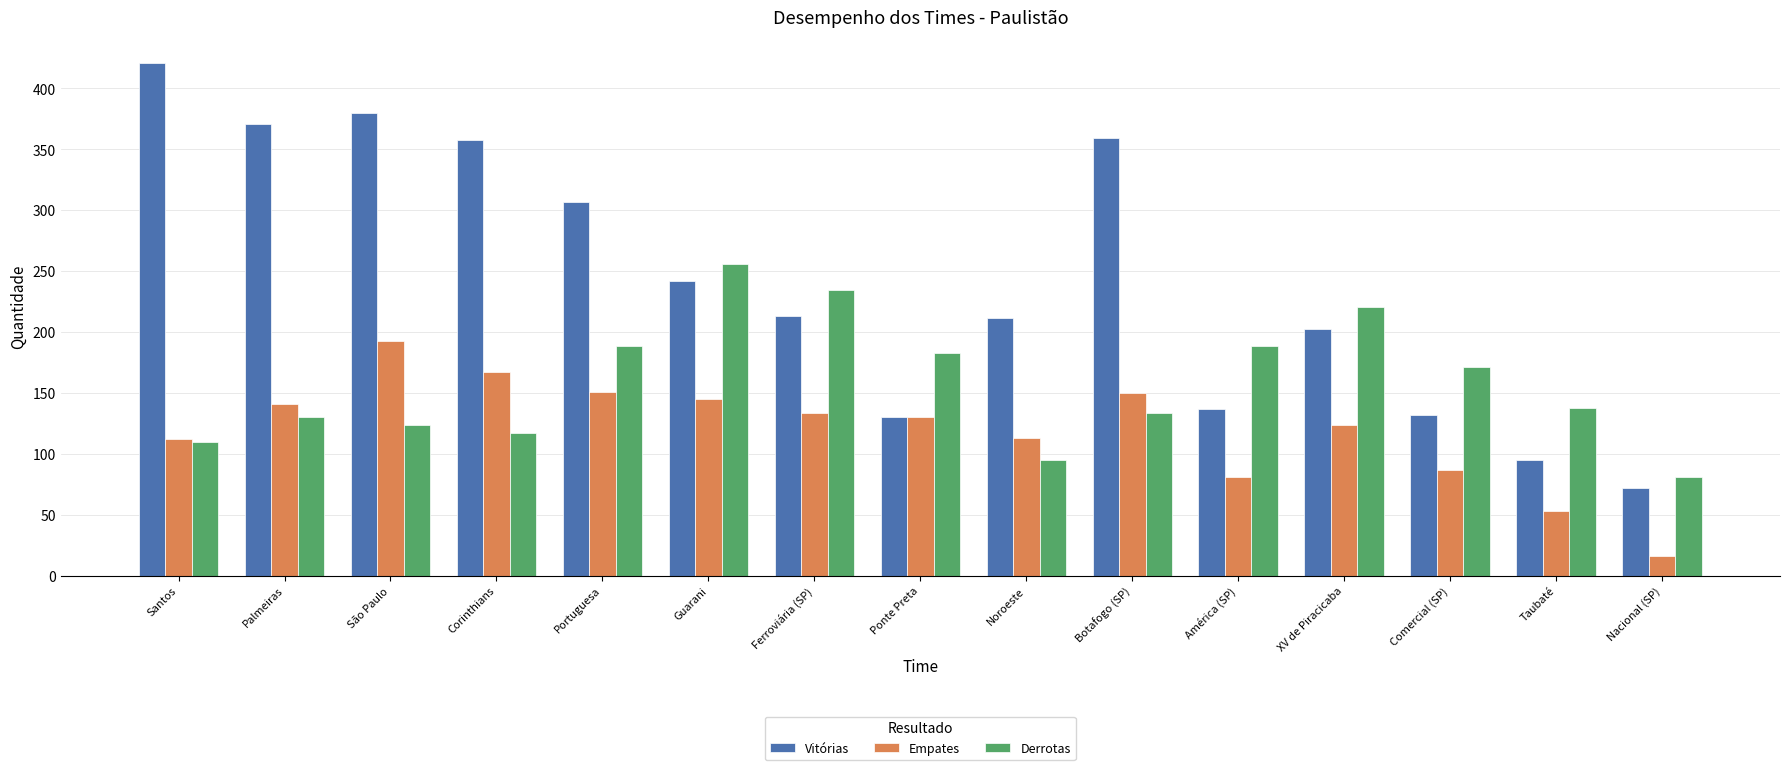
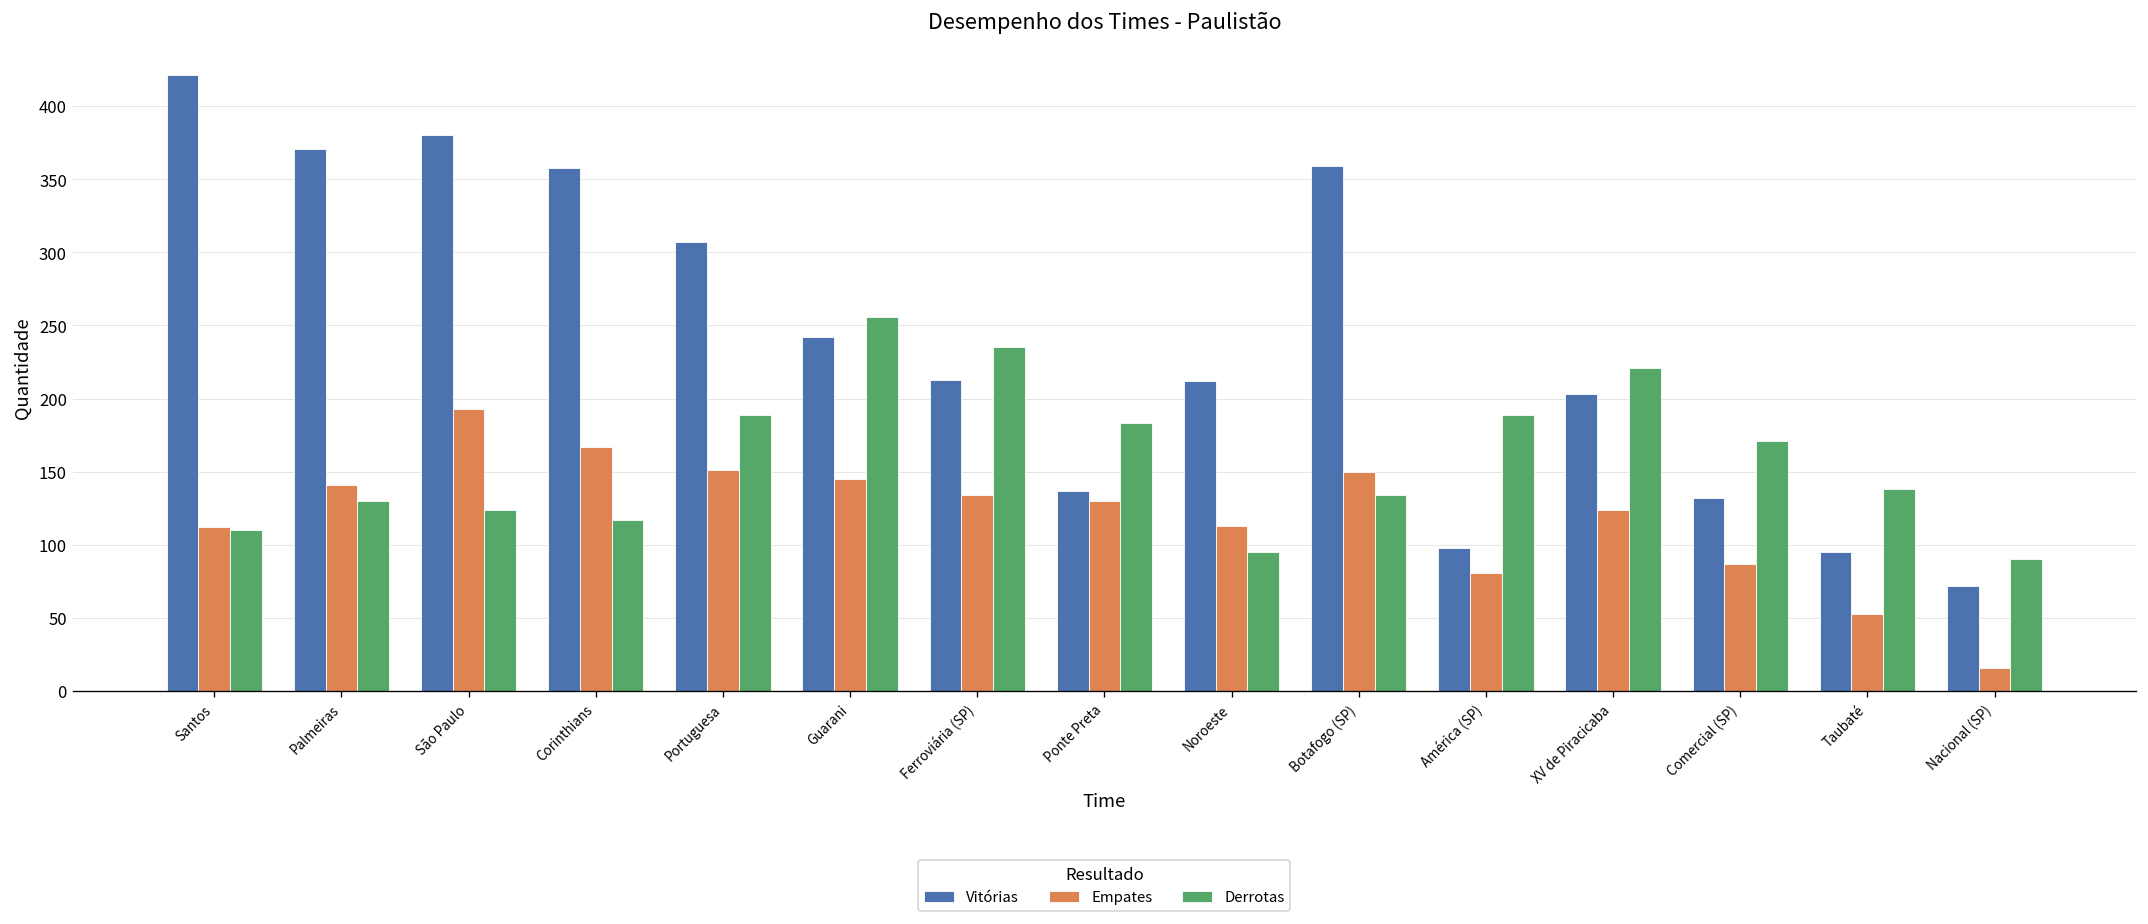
Vitórias, Ponte Preta: 130 -> 137
Vitórias, América (SP): 137 -> 98
Derrotas, Nacional (SP): 81 -> 90
